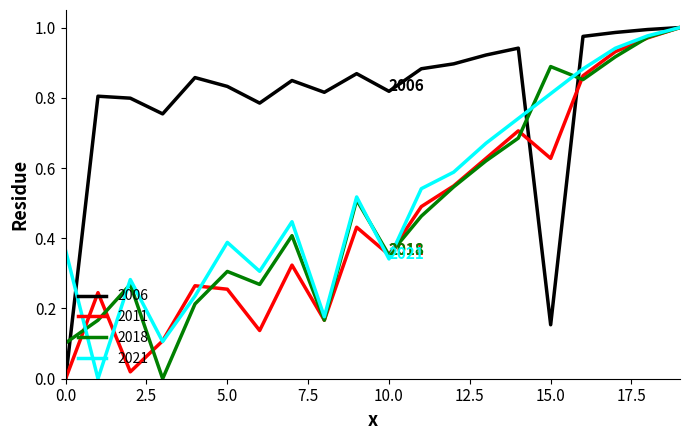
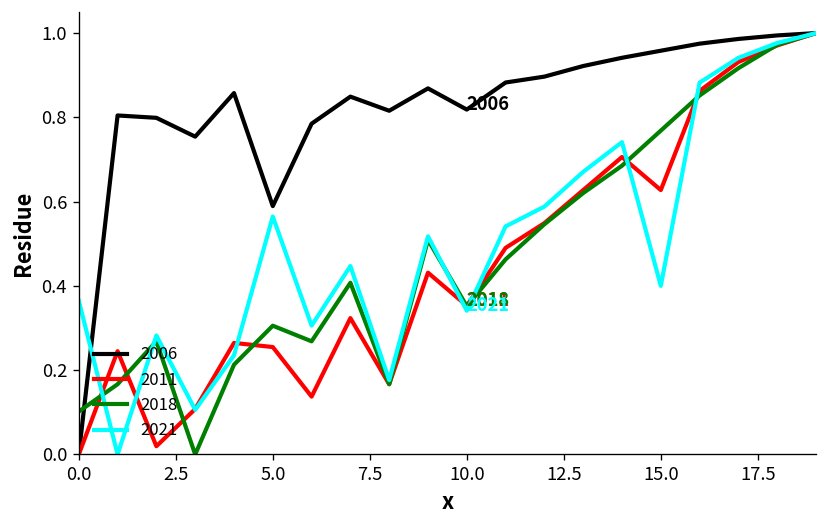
2006, 5.0: 0.83 -> 0.59
2021, 5.0: 0.39 -> 0.56
2006, 15.0: 0.15 -> 0.96
2018, 15.0: 0.89 -> 0.77
2021, 15.0: 0.81 -> 0.40
